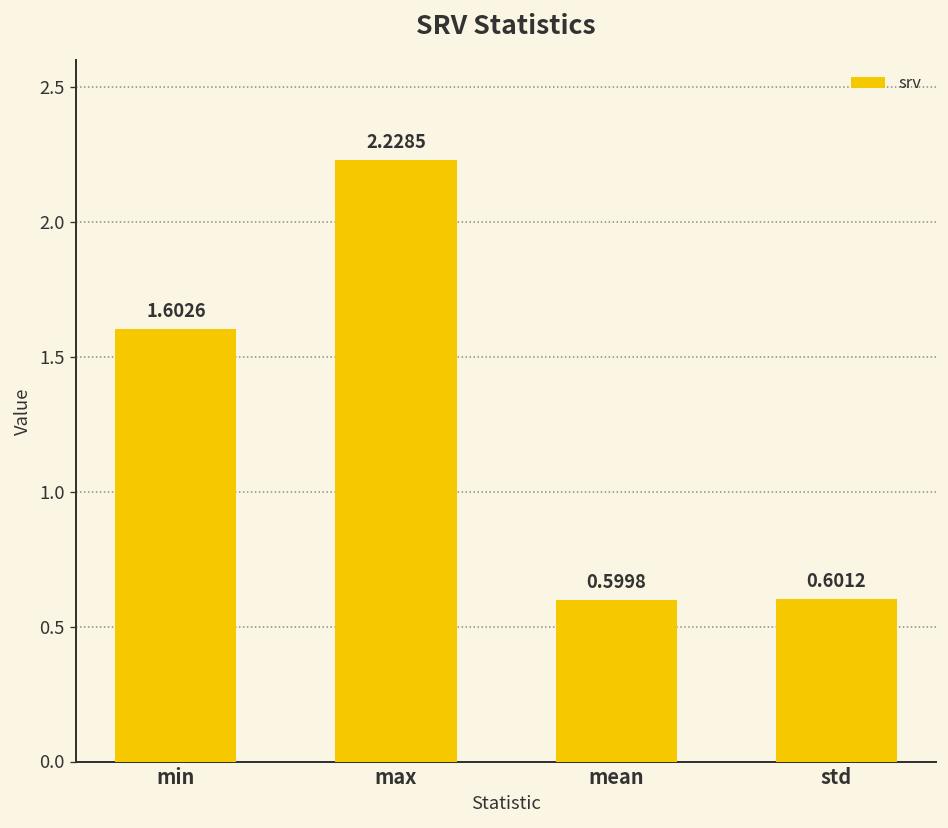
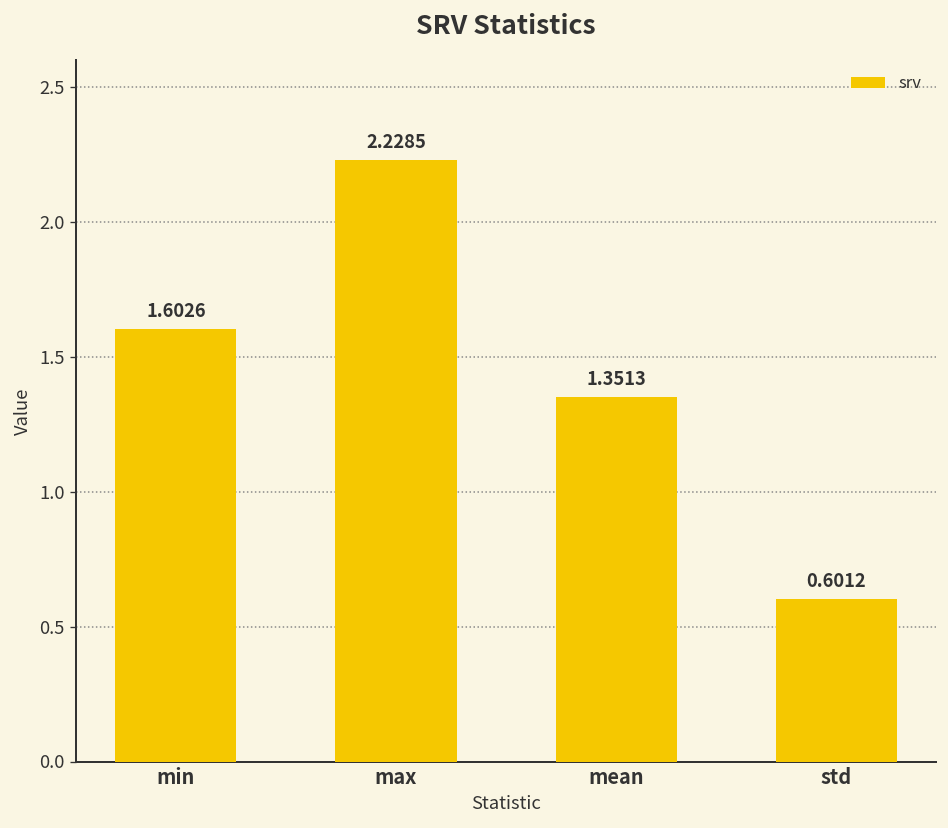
mean: 0.5998 -> 1.3513
